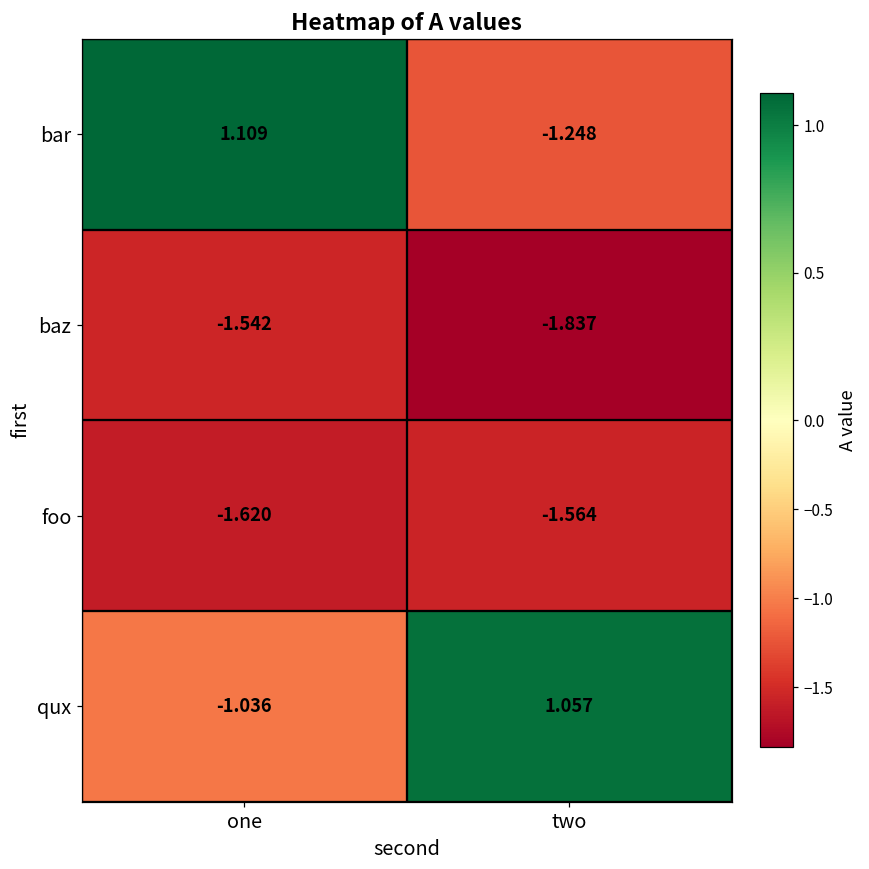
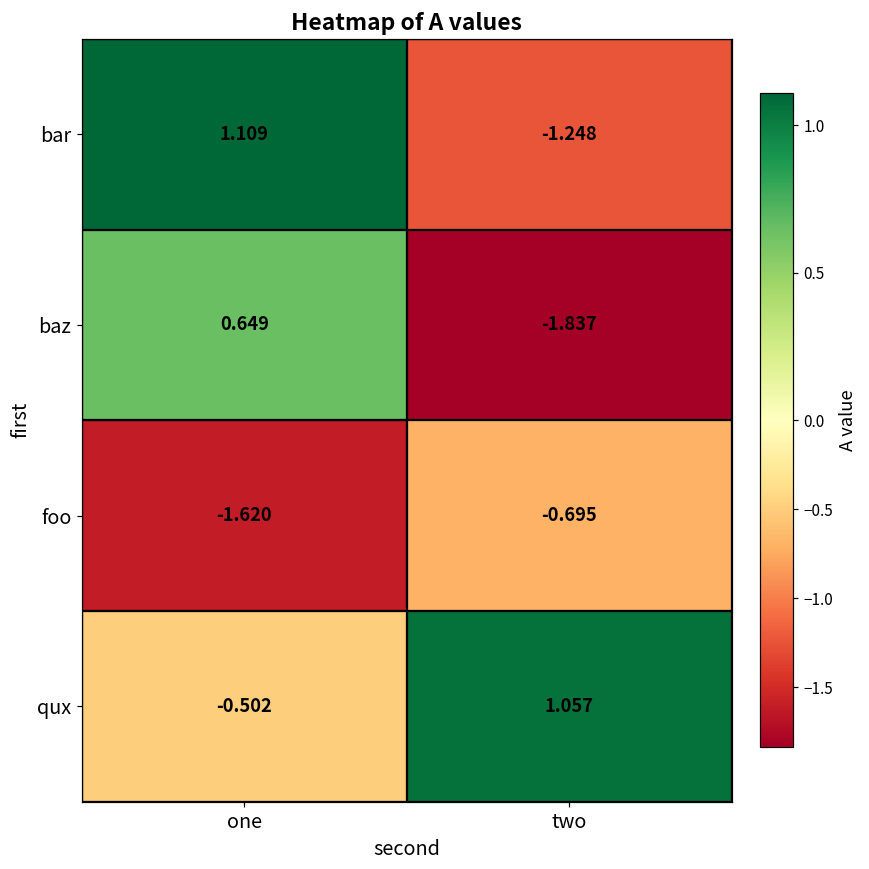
baz, one: -1.542 -> 0.649
foo, two: -1.564 -> -0.695
qux, one: -1.036 -> -0.502
